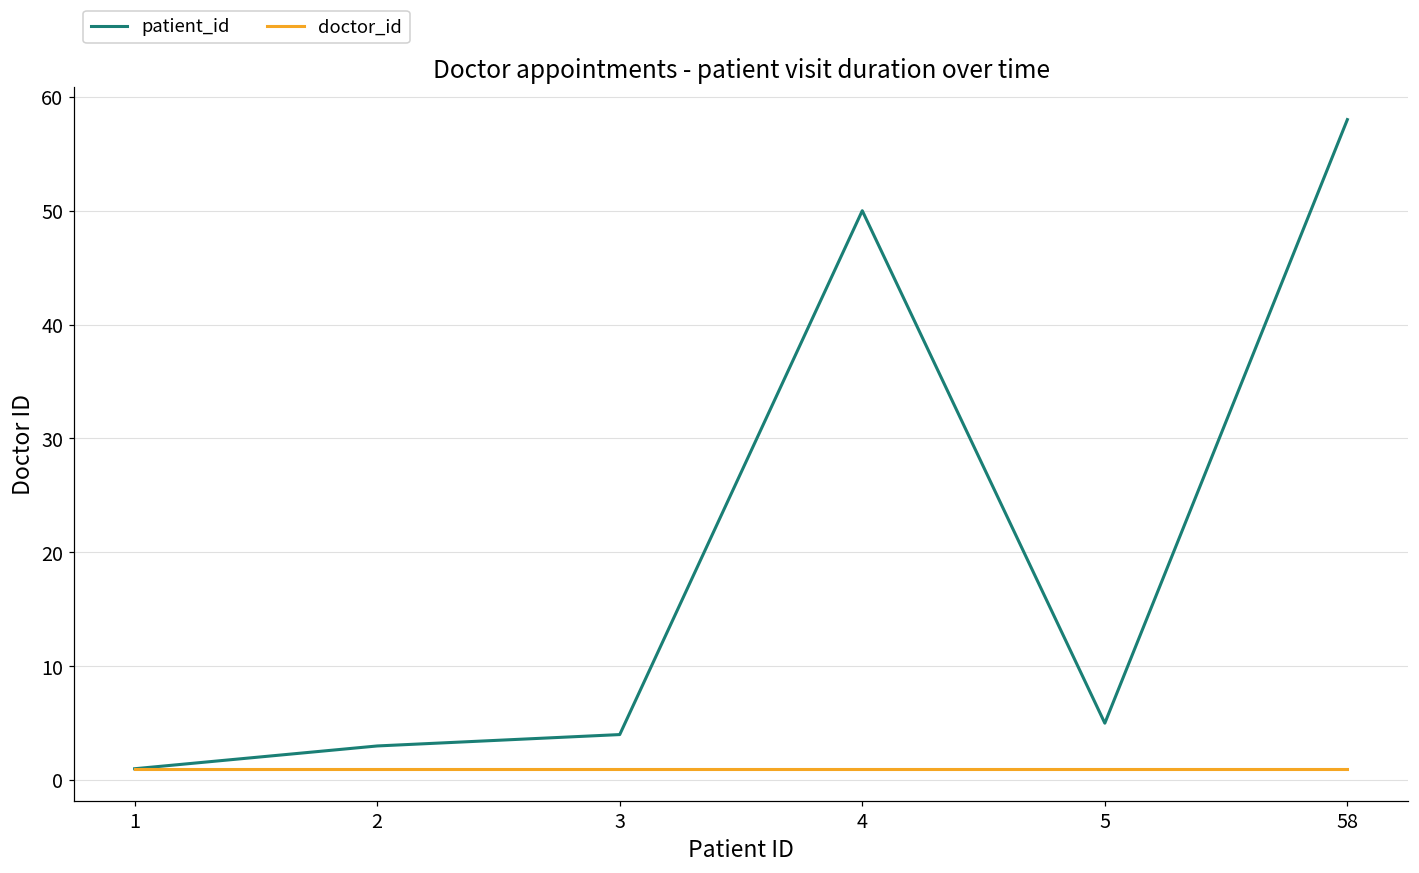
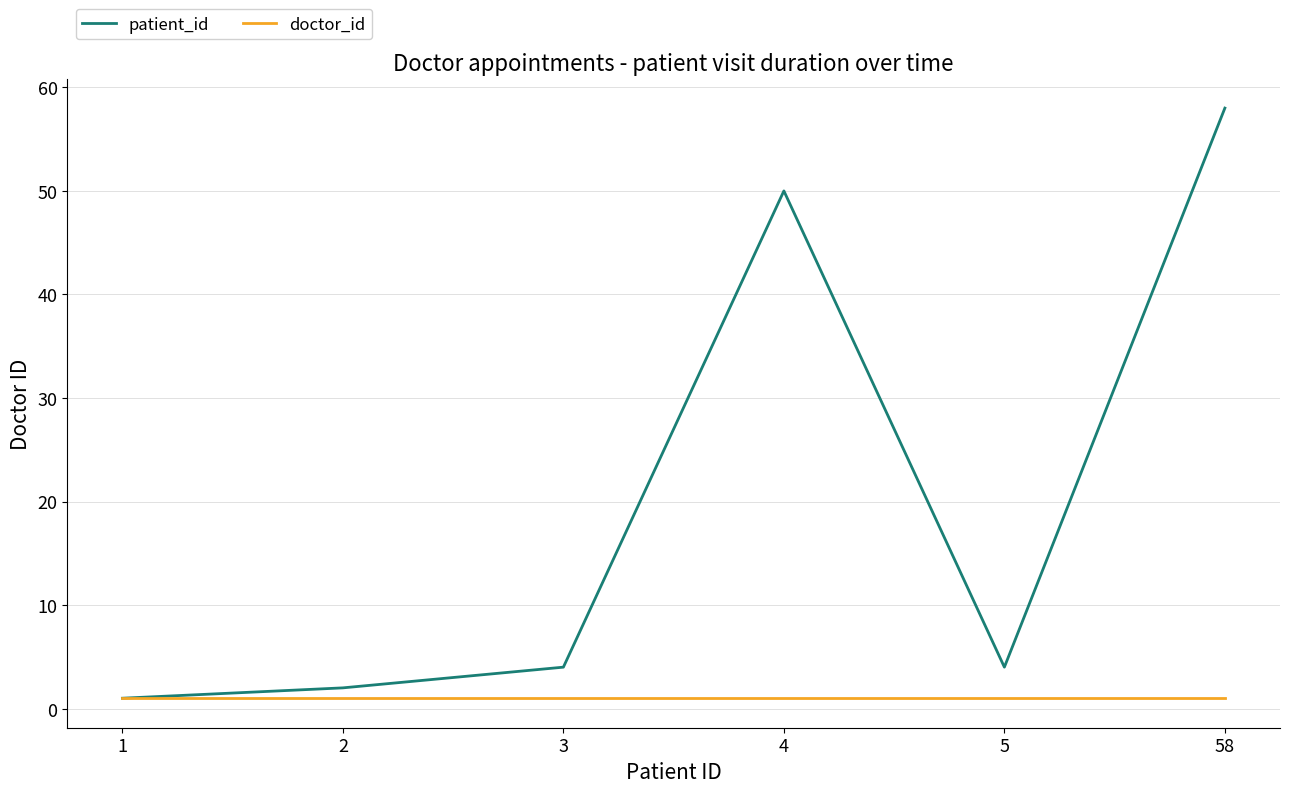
patient_id, 2: 3 -> 2
patient_id, 5: 5 -> 4
